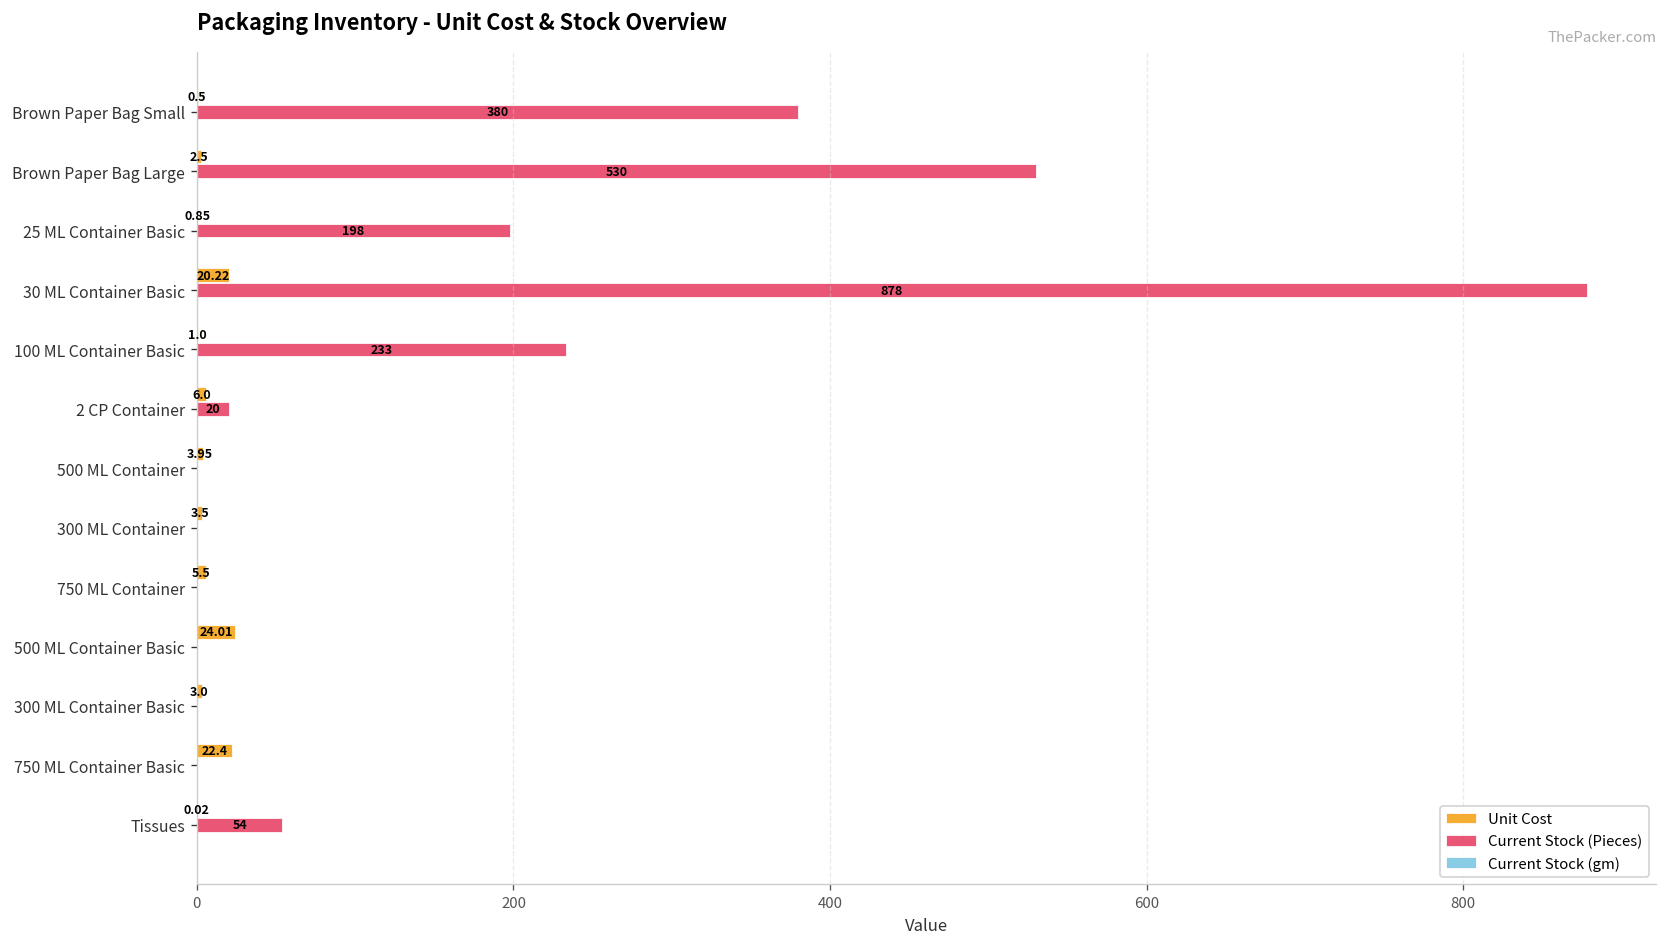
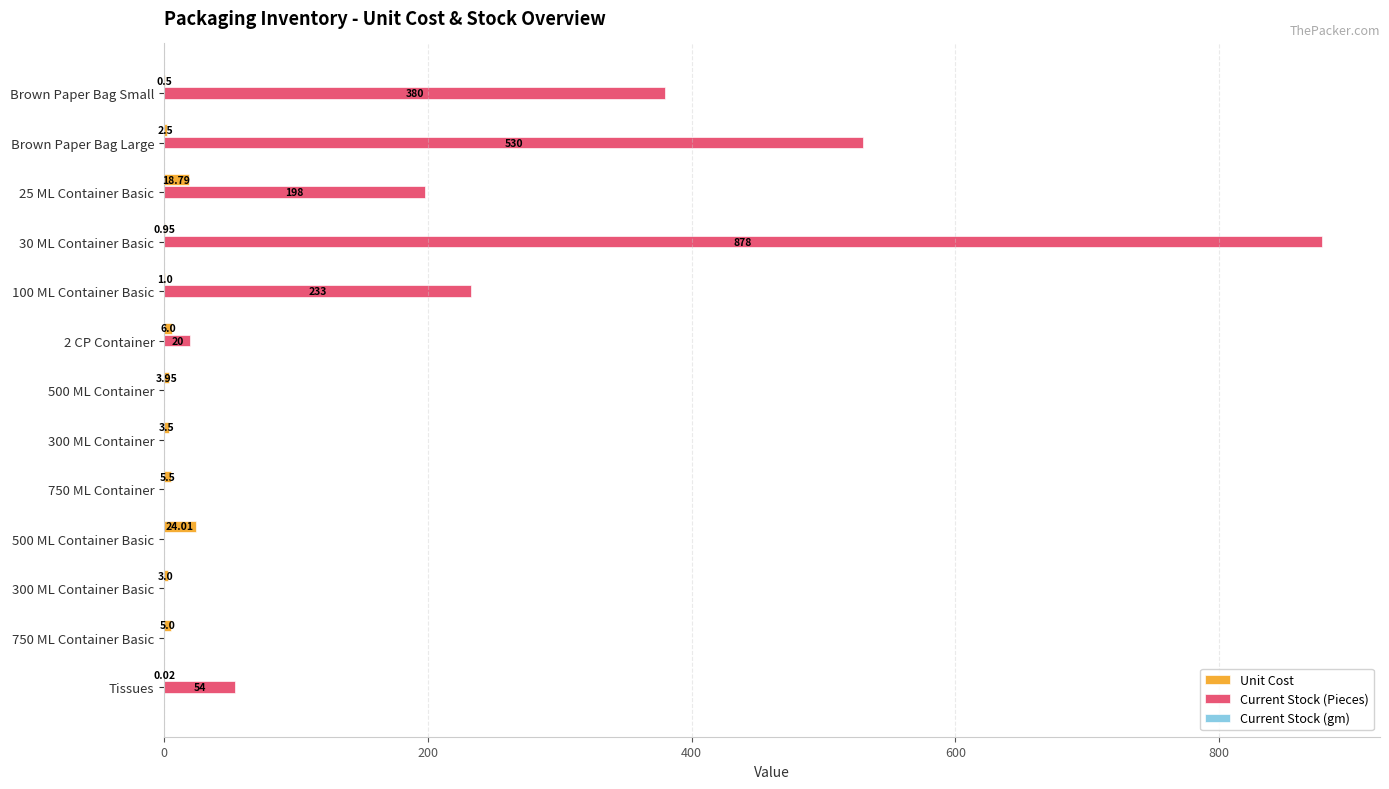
Unit Cost, 25 ML Container Basic: 0.85 -> 18.79
Unit Cost, 30 ML Container Basic: 20.22 -> 0.95
Unit Cost, 750 ML Container Basic: 22.4 -> 5.0
